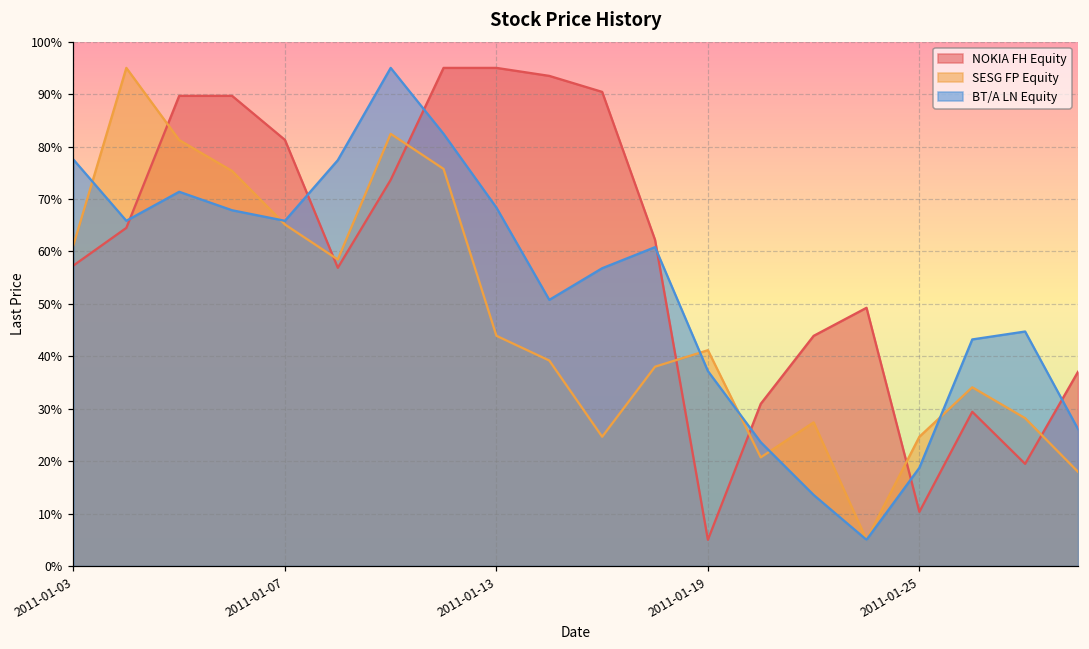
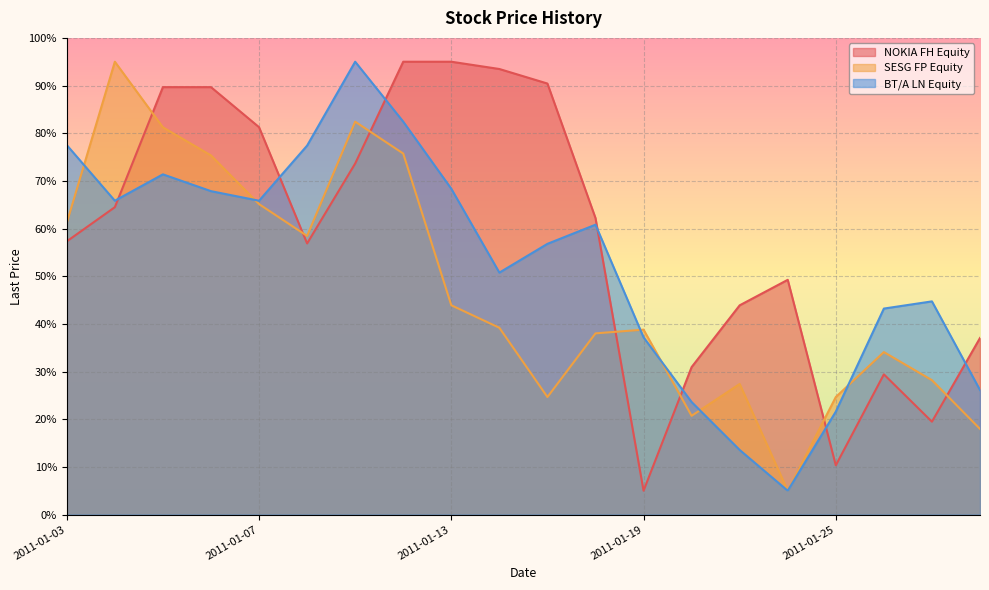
SESG FP Equity, 2011-01-19: 41% -> 39%
BT/A LN Equity, 2011-01-25: 19% -> 22%
